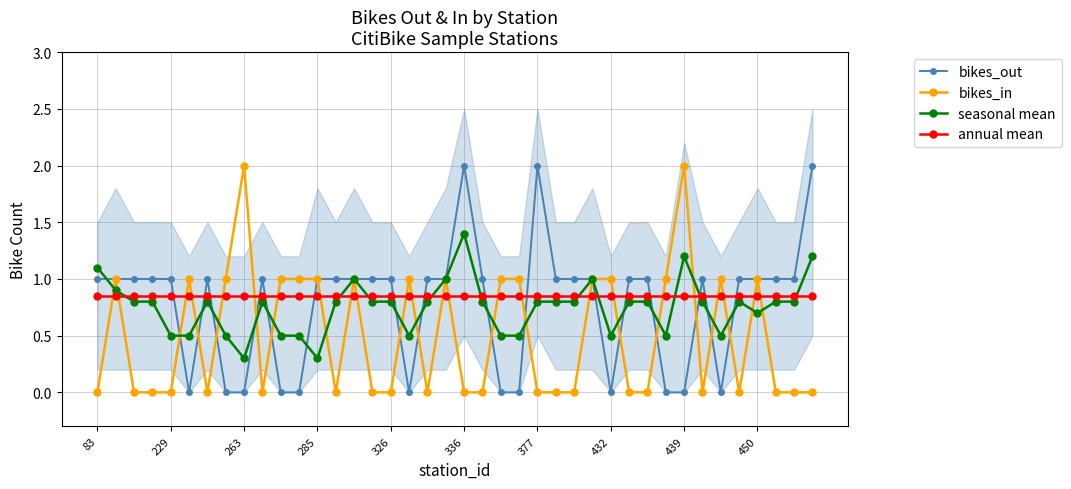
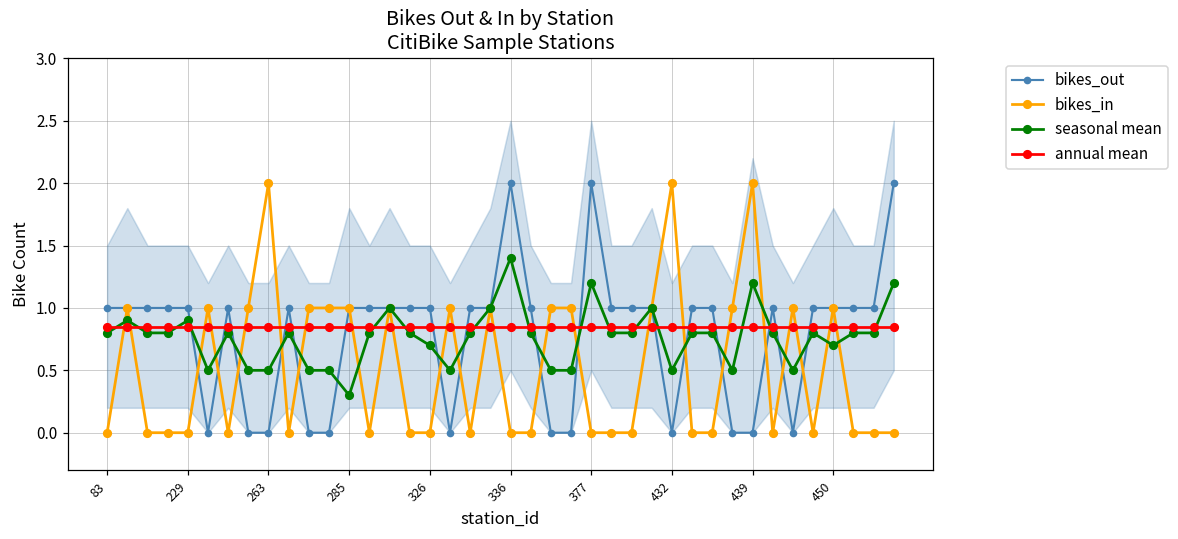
seasonal mean, 83: 1.1 -> 0.8
seasonal mean, 229: 0.5 -> 0.9
seasonal mean, 263: 0.3 -> 0.5
seasonal mean, 326: 0.8 -> 0.7
seasonal mean, 377: 0.8 -> 1.2
bikes_in, 432: 1 -> 2
